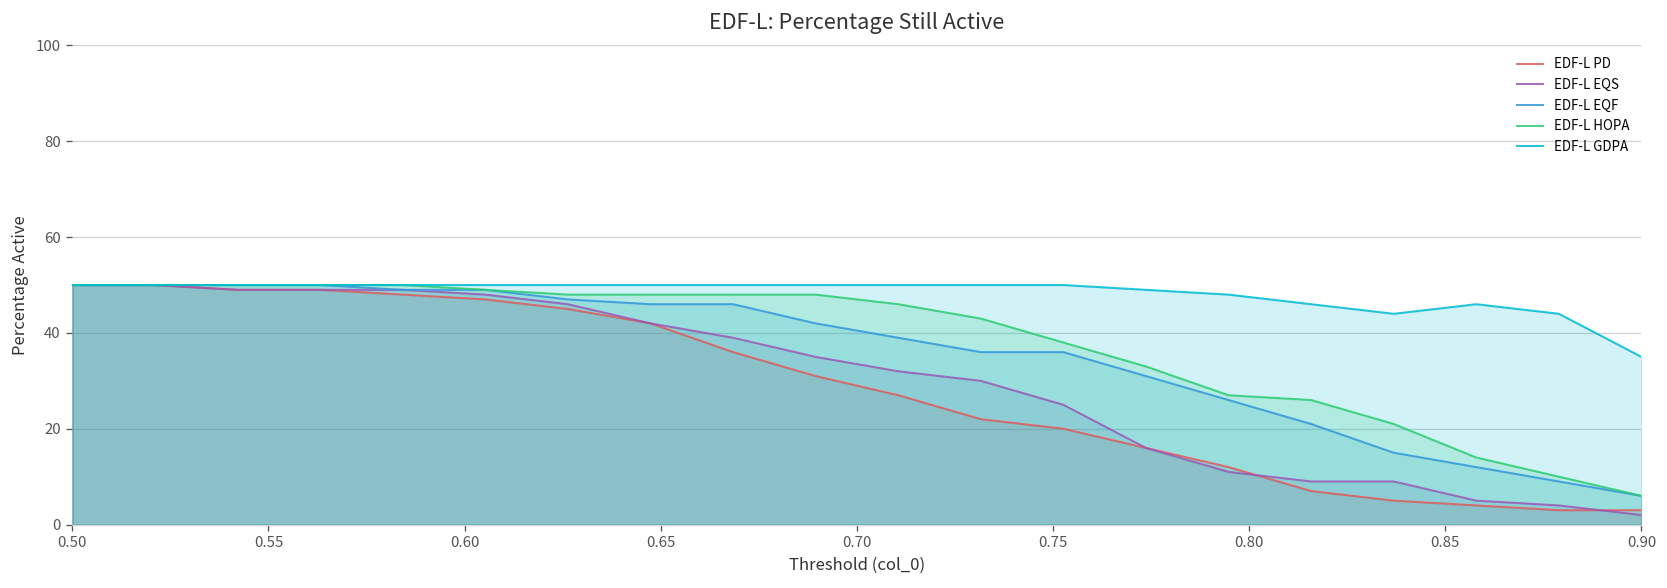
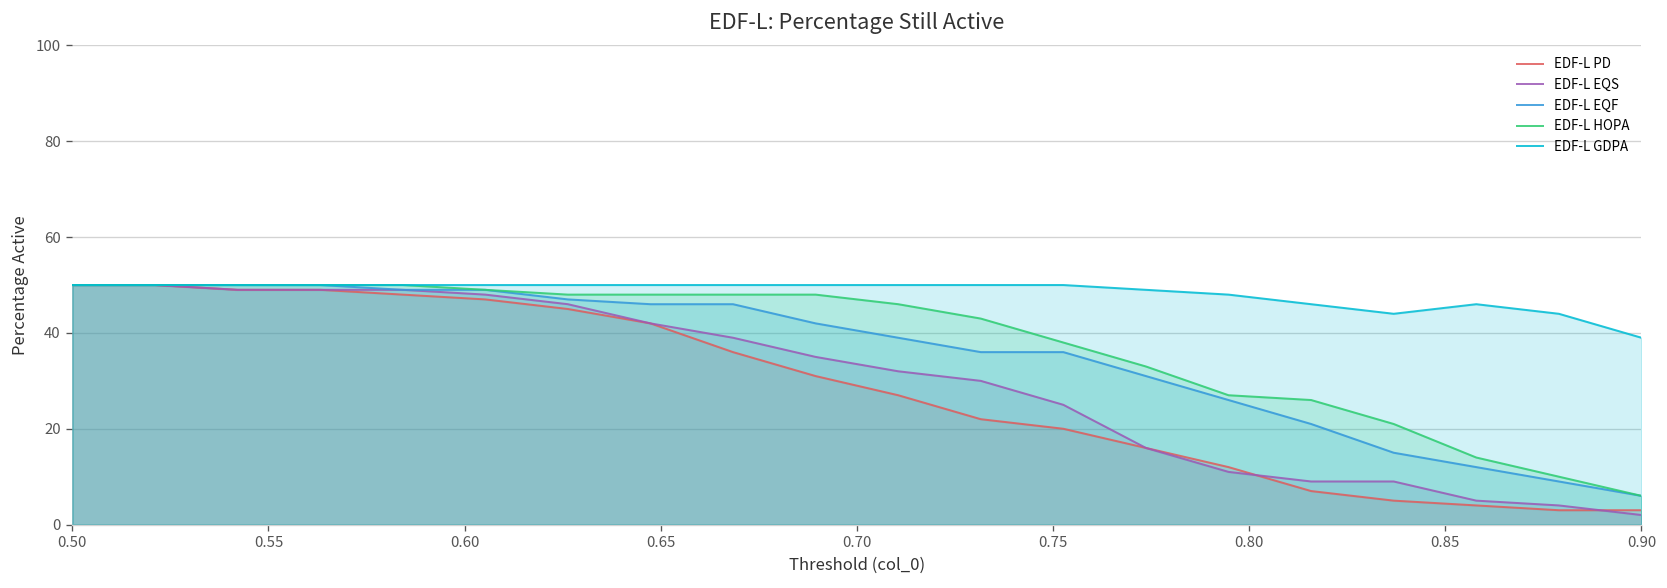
EDF-L GDPA, 0.90: 35 -> 39
